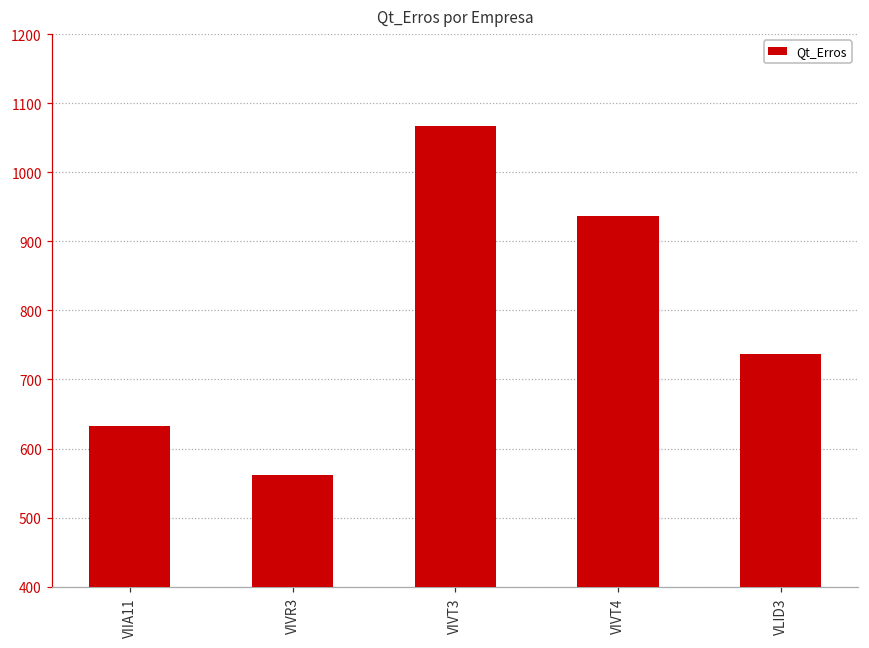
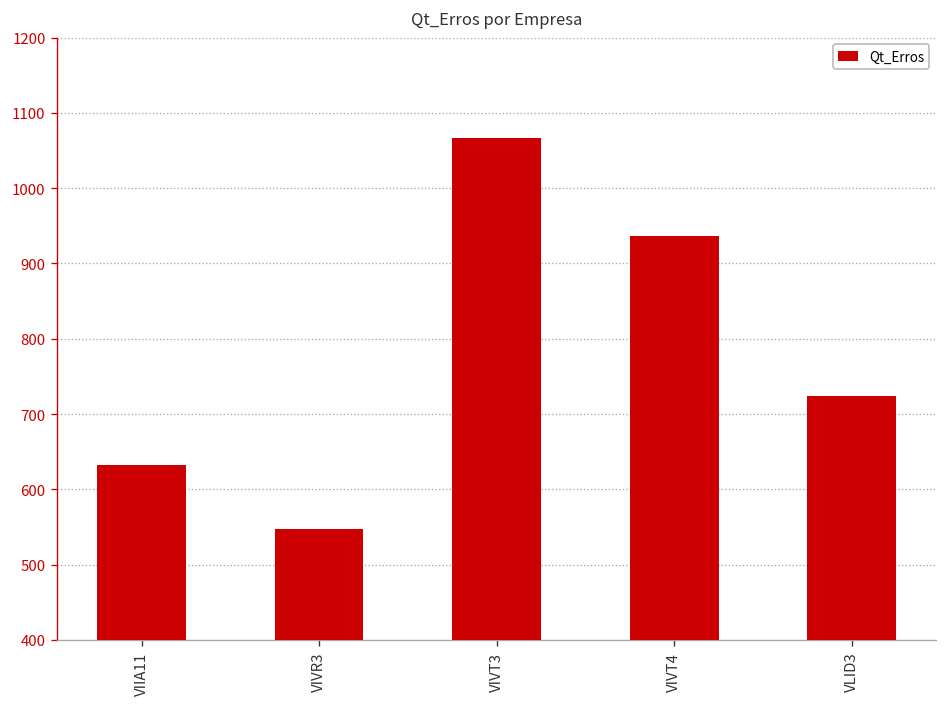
VIVR3: 560 -> 550
VLID3: 740 -> 720
